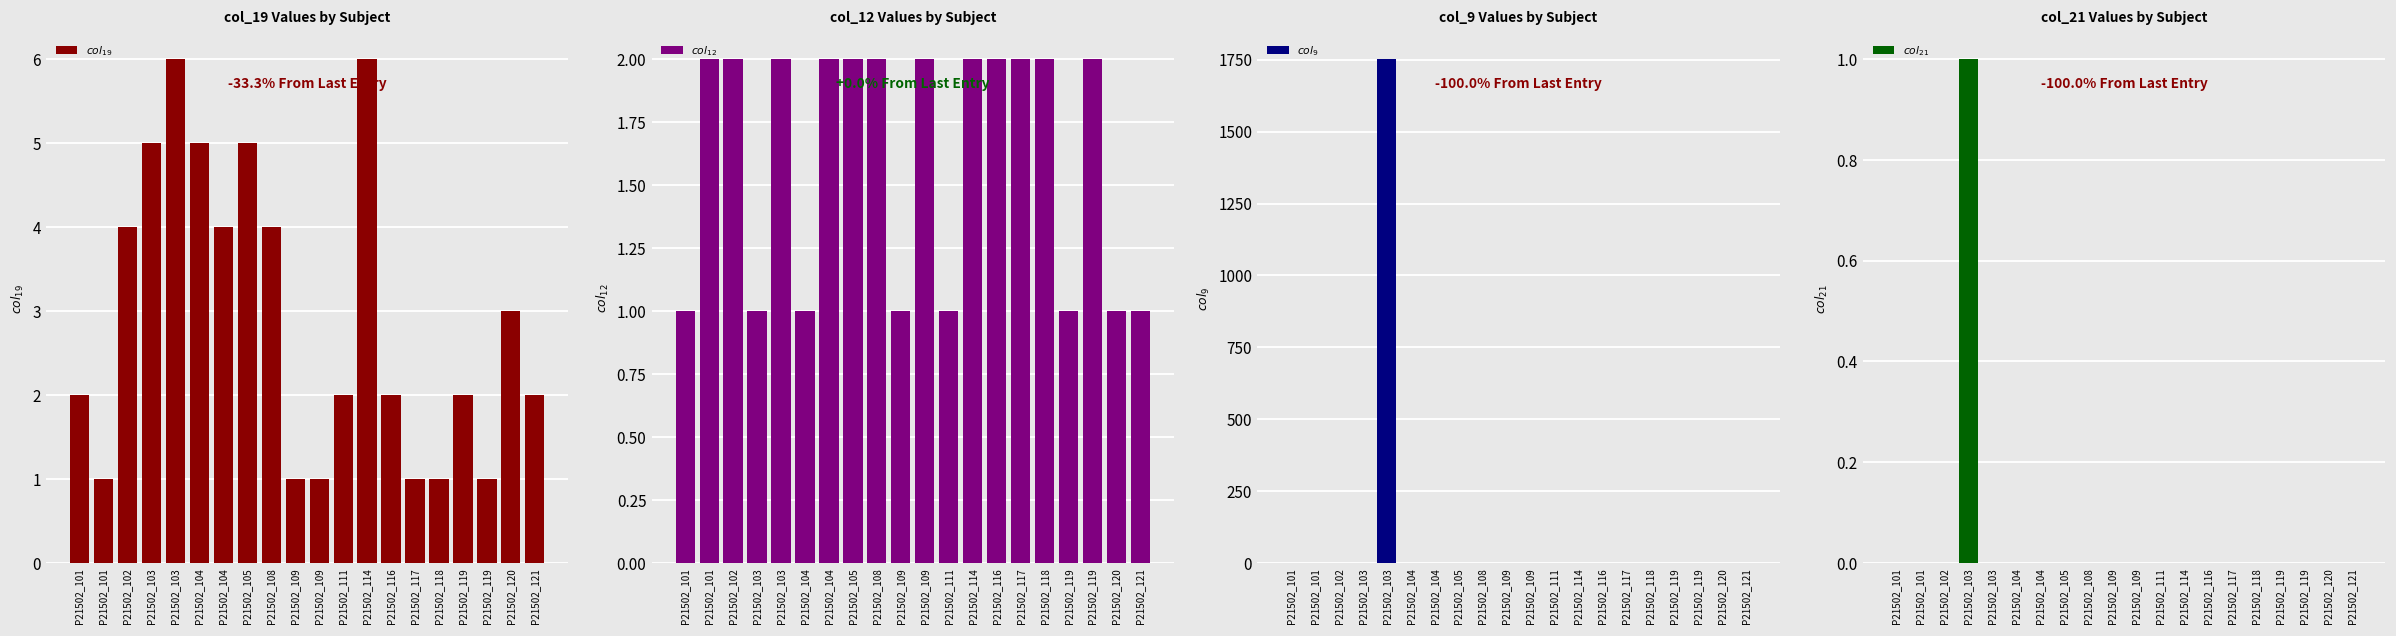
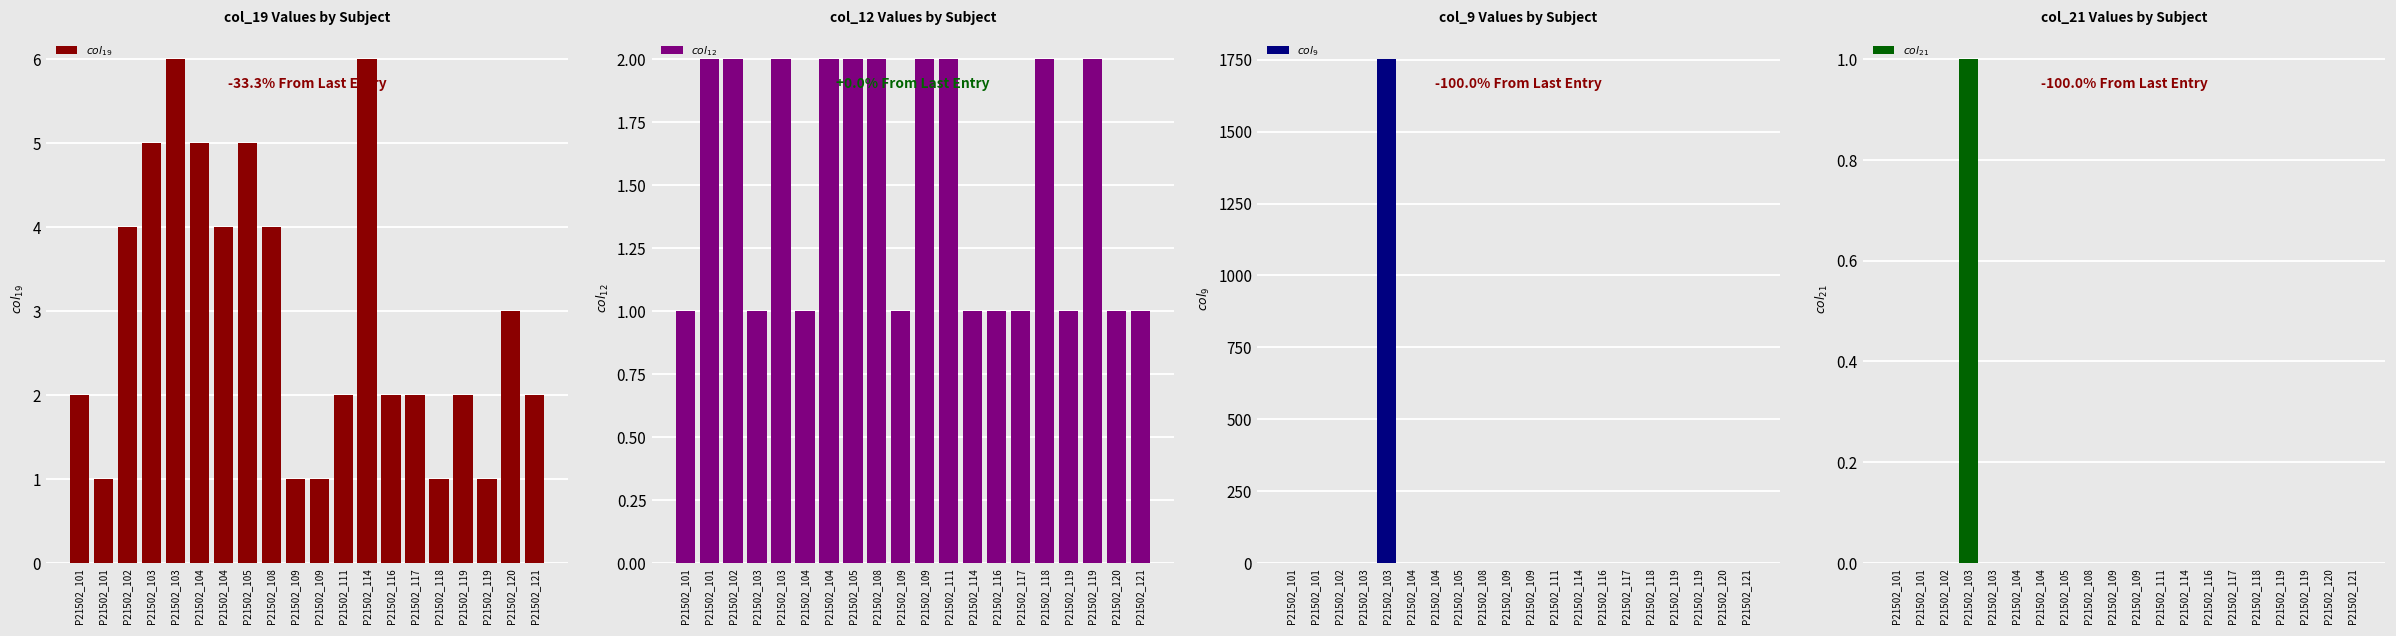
col_19 Values by Subject, P21502_117: 1 -> 2
col_12 Values by Subject, P21502_111: 1 -> 2
col_12 Values by Subject, P21502_114: 2 -> 1
col_12 Values by Subject, P21502_116: 2 -> 1
col_12 Values by Subject, P21502_117: 2 -> 1
